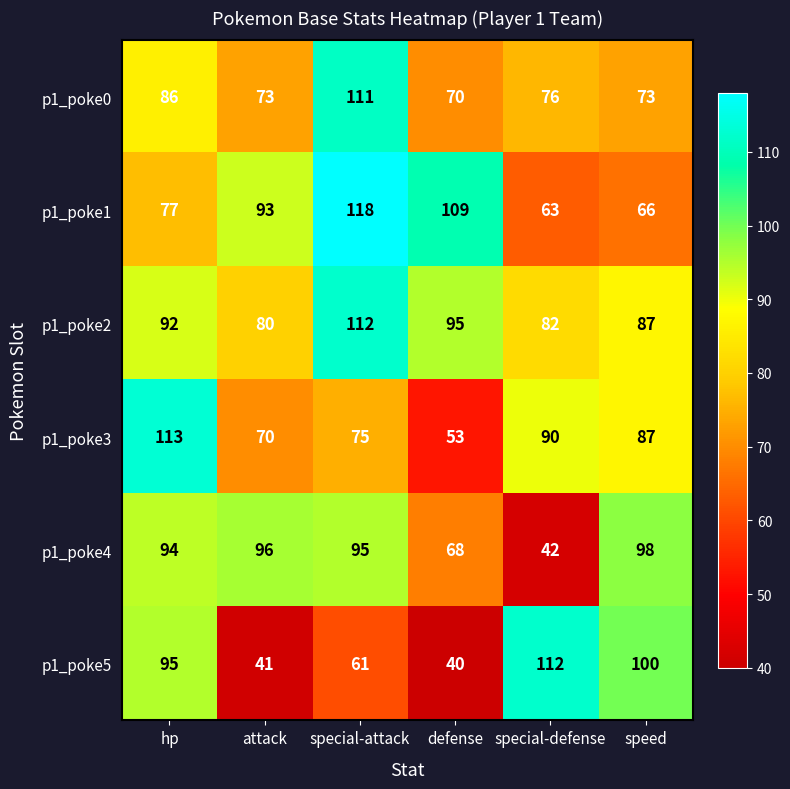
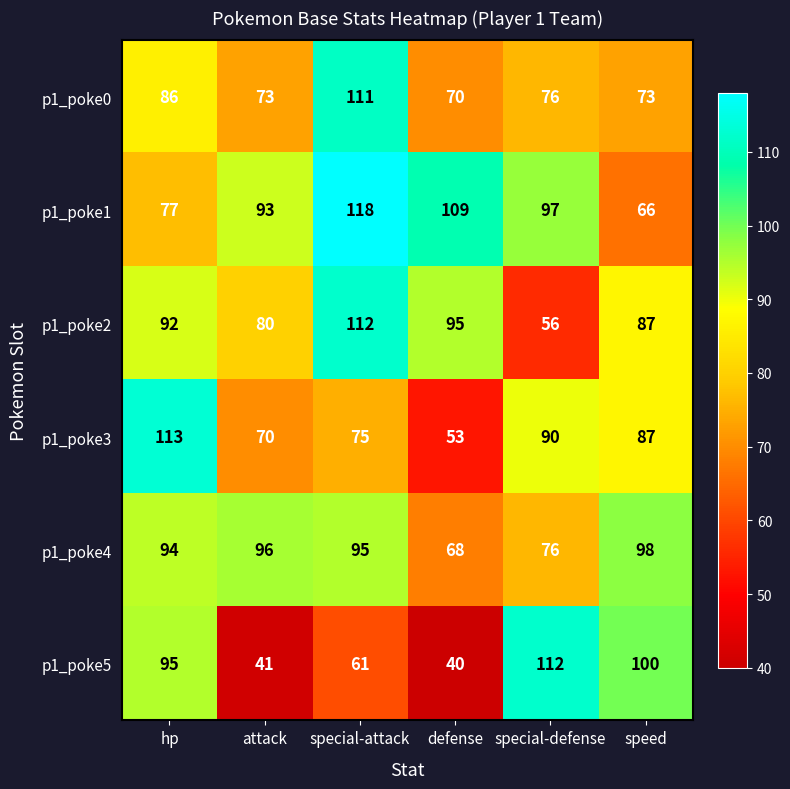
p1_poke1, special-defense: 63 -> 97
p1_poke2, special-defense: 82 -> 56
p1_poke4, special-defense: 42 -> 76
